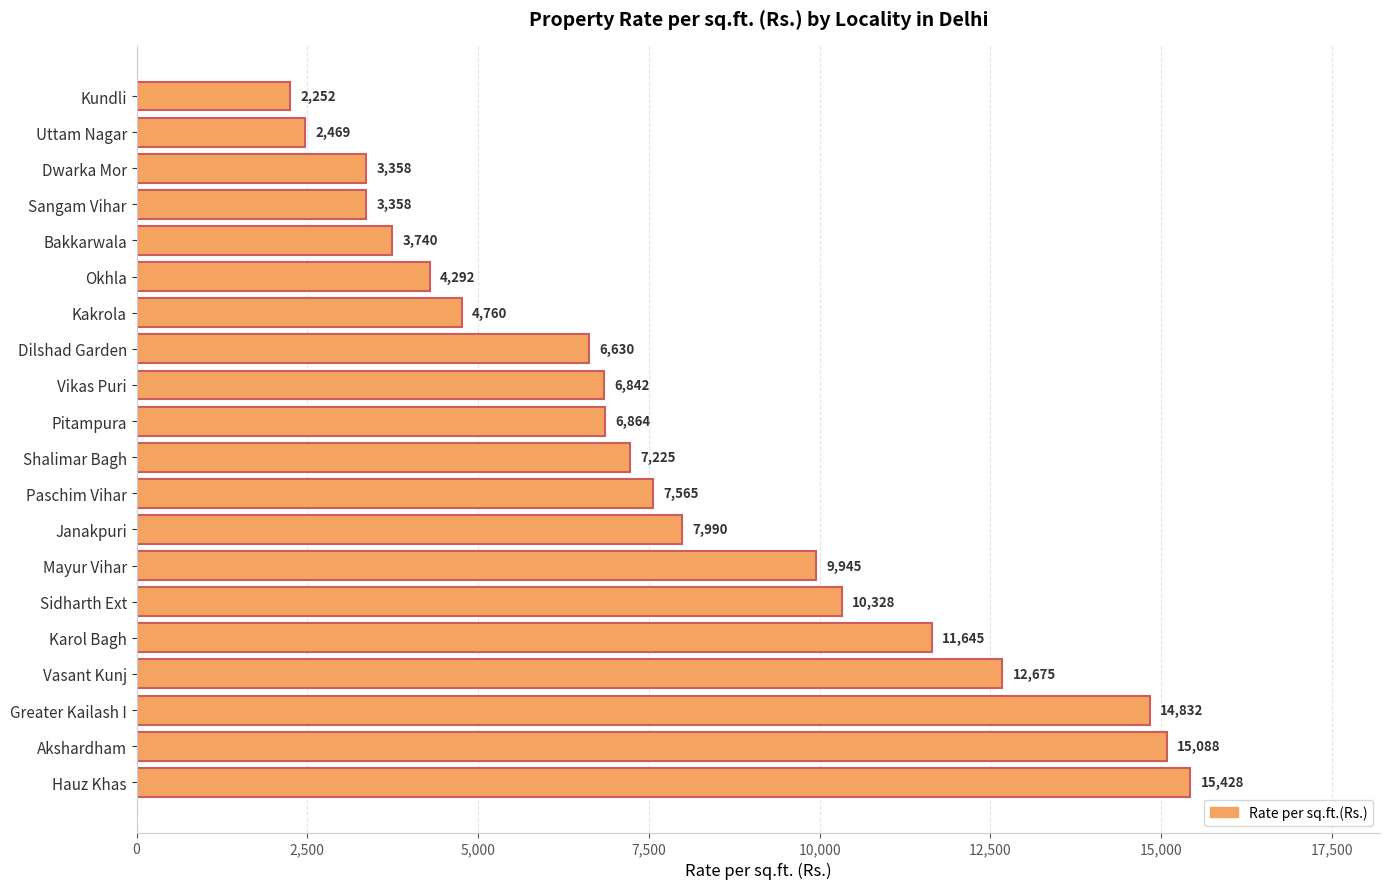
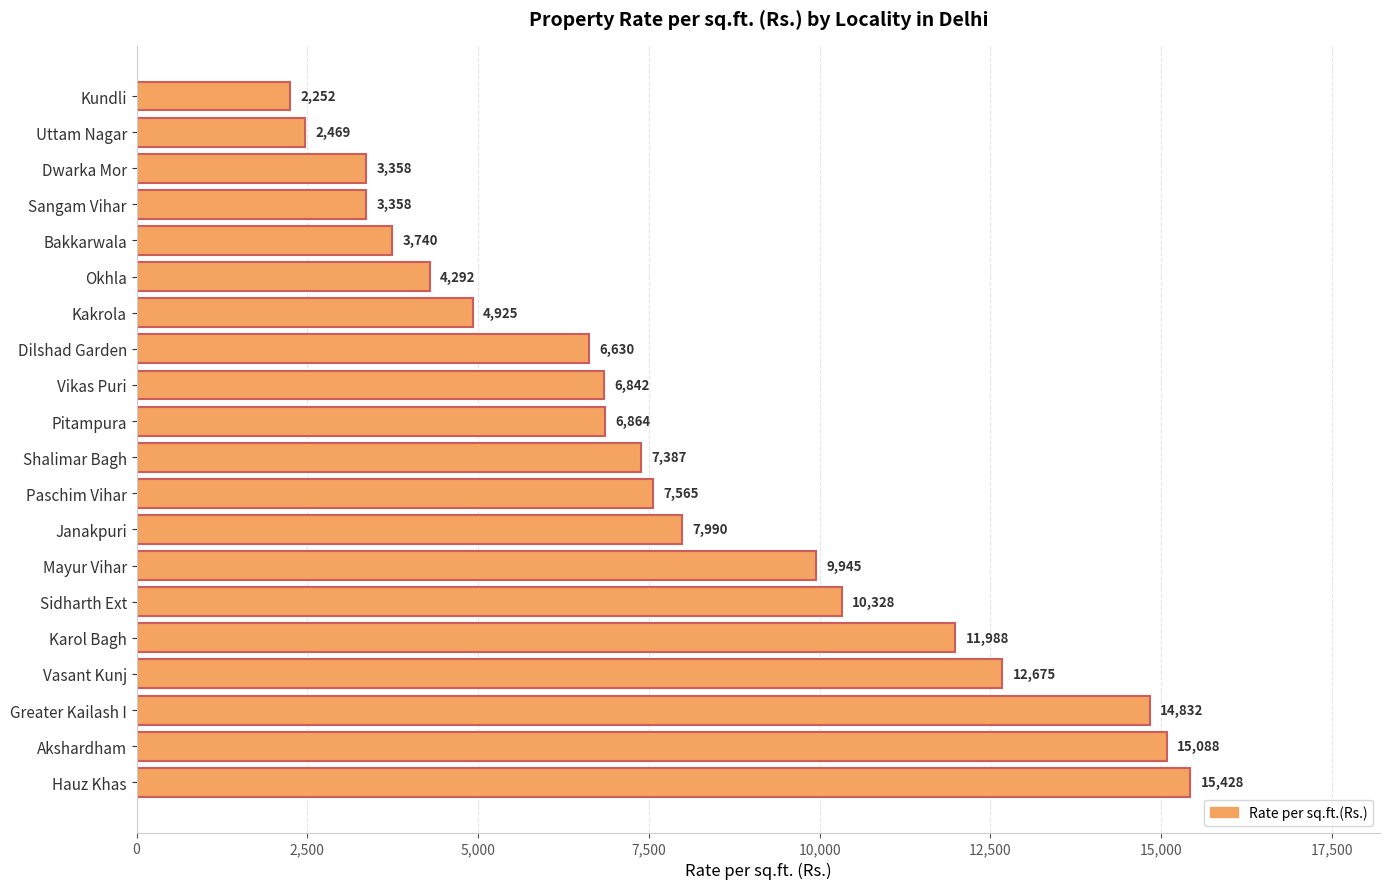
Kakrola: 4,760 -> 4,925
Shalimar Bagh: 7,225 -> 7,387
Karol Bagh: 11,645 -> 11,988
